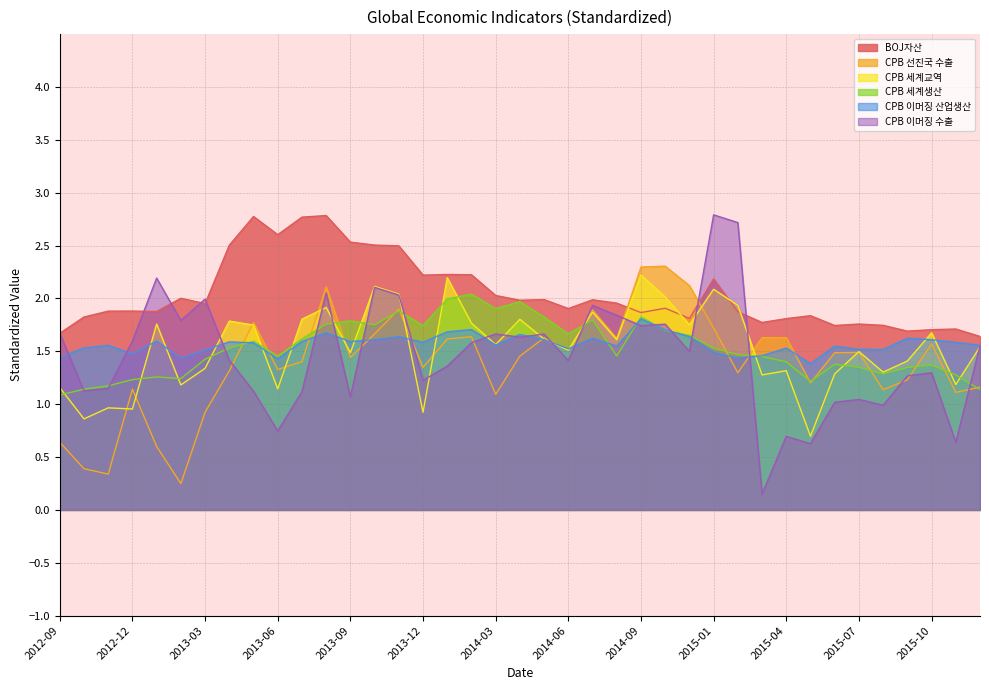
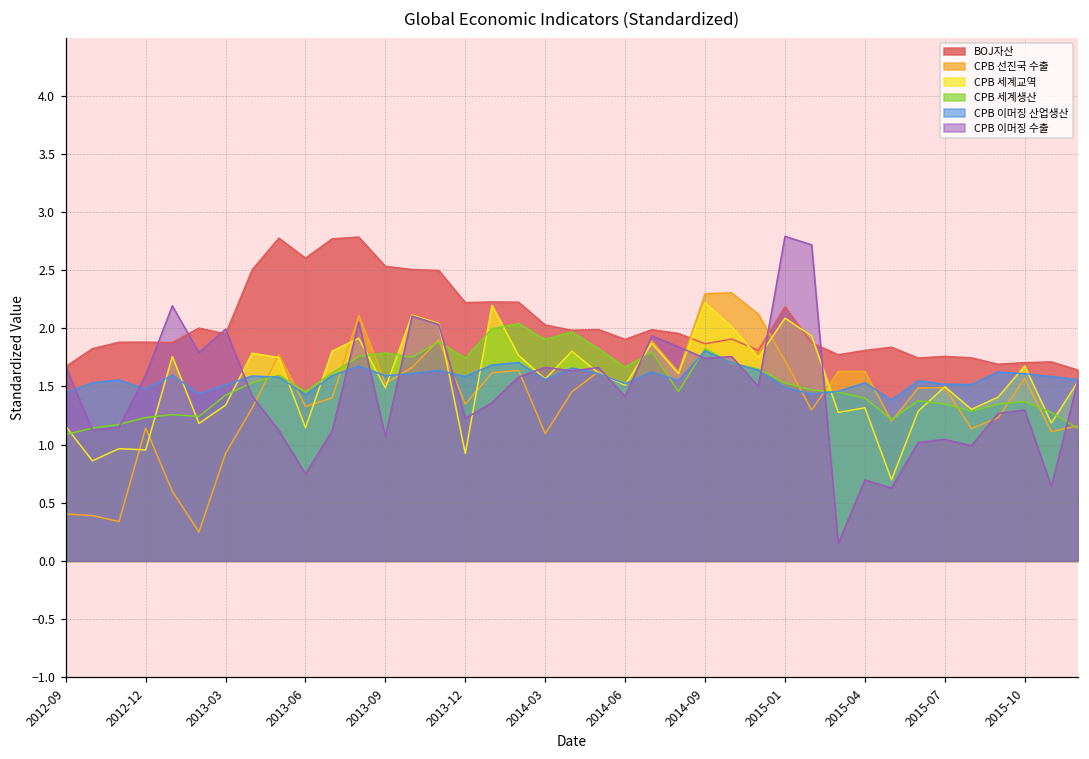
CPB 선진국 수출, 2012-09: 0.64 -> 0.40
CPB 선진국 수출, 2013-09: 1.44 -> 1.53
